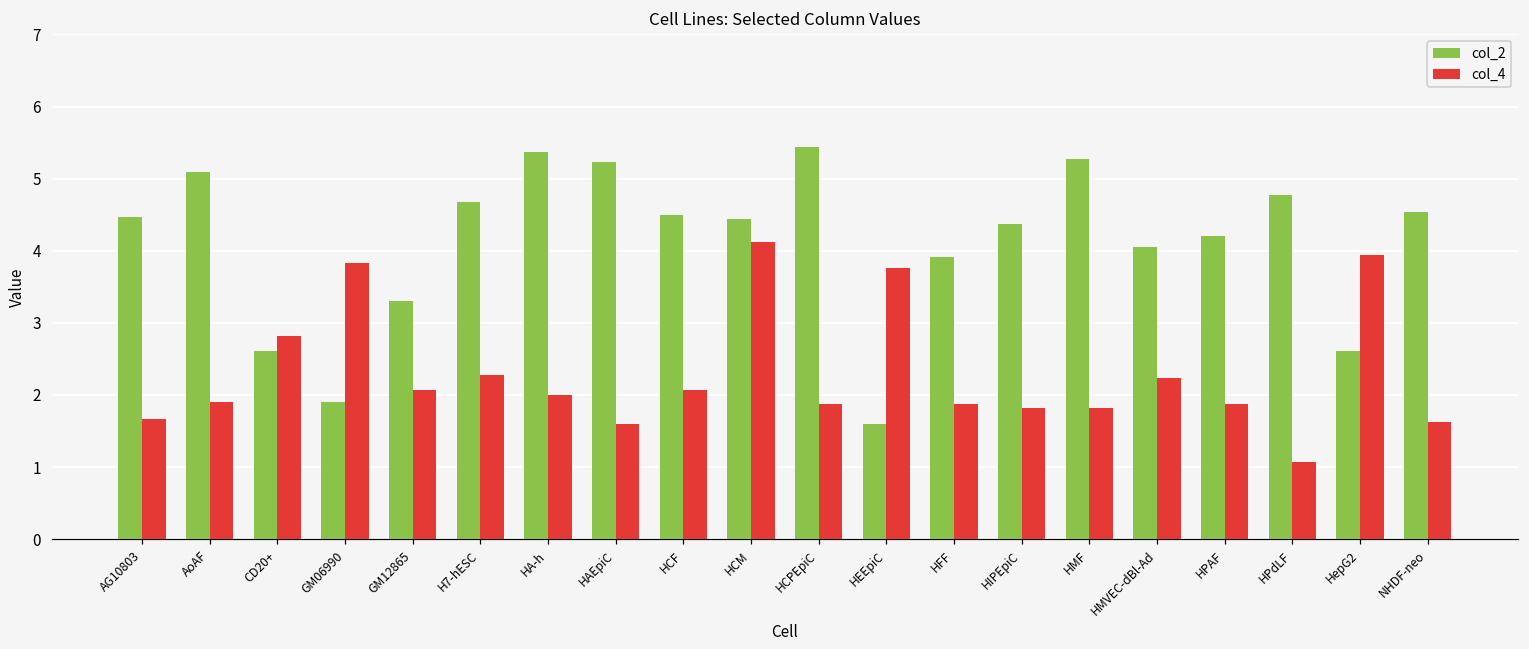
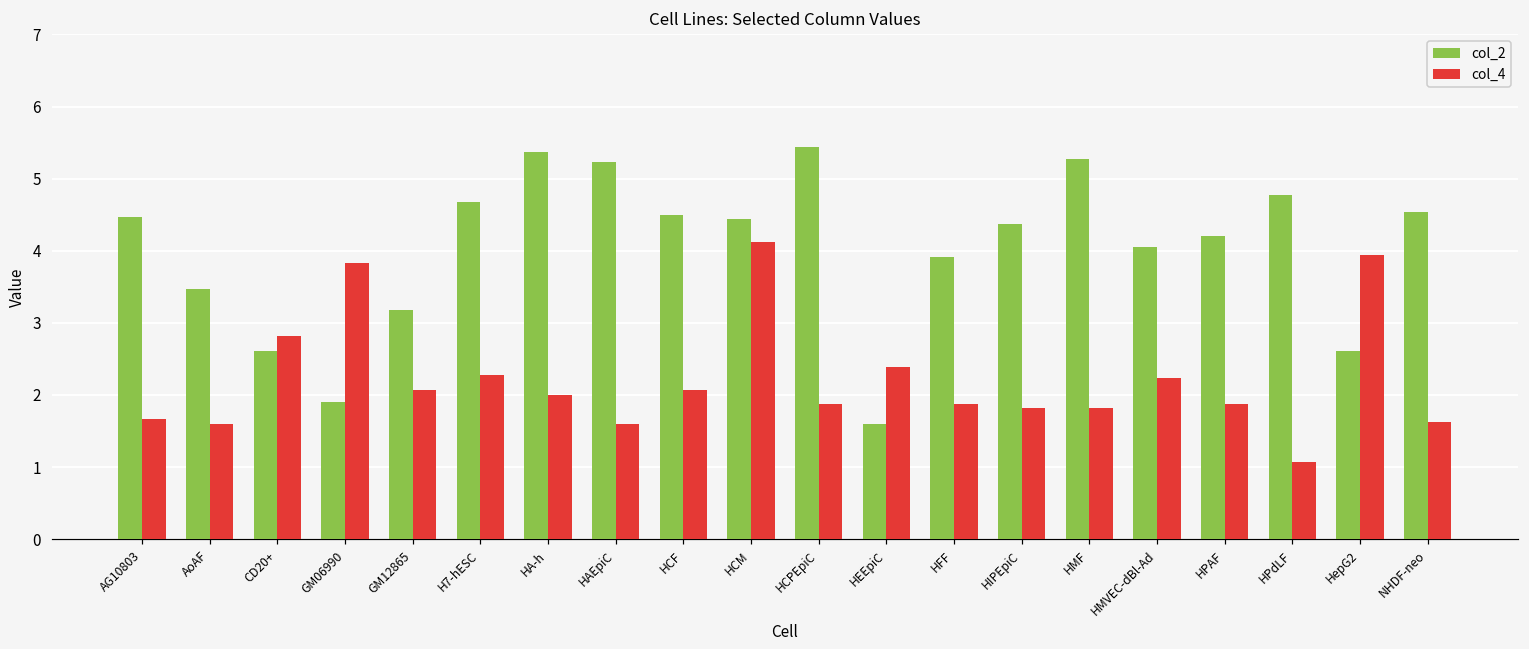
col_2, AoAF: 5.1 -> 3.5
col_4, AoAF: 1.9 -> 1.6
col_2, GM12865: 3.3 -> 3.2
col_4, HEEpiC: 3.8 -> 2.4
